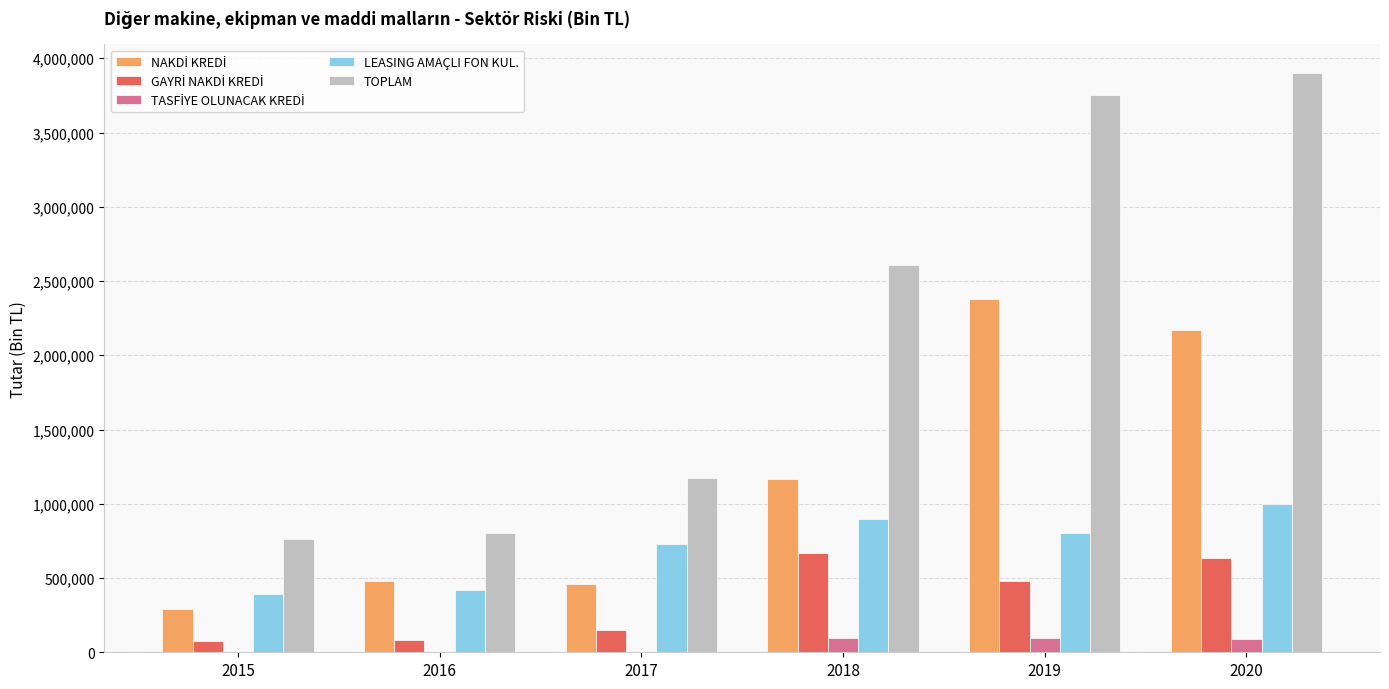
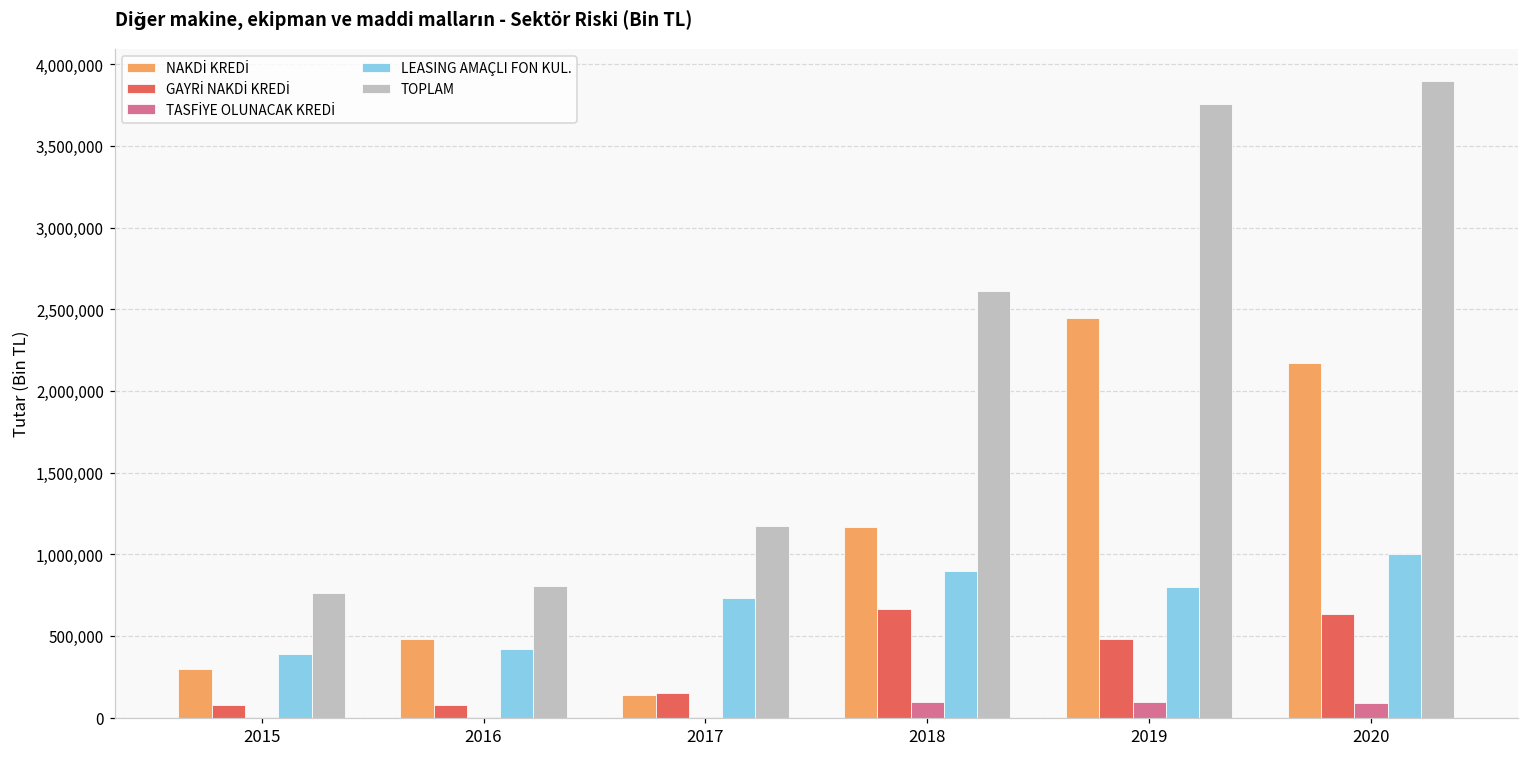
NAKDİ KREDİ, 2017: 460,000 -> 140,000
NAKDİ KREDİ, 2019: 2,380,000 -> 2,450,000
